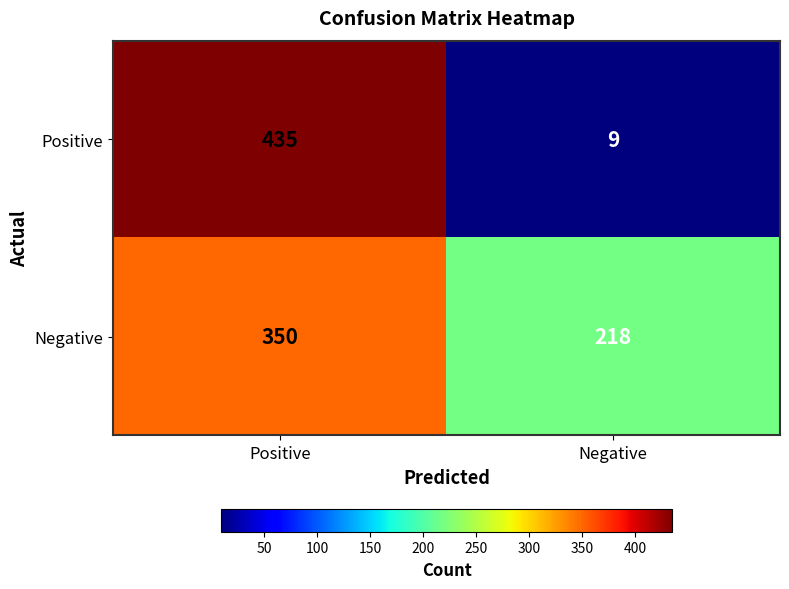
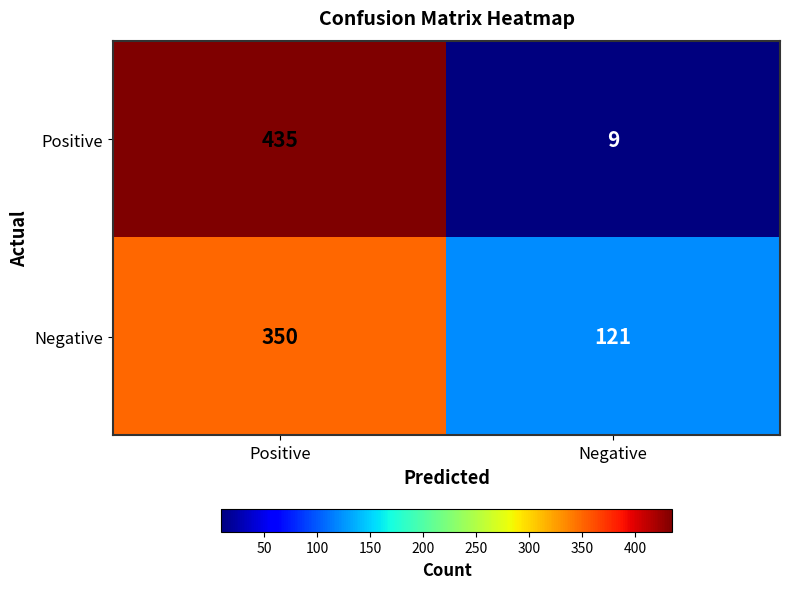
Negative, Negative: 218 -> 121
